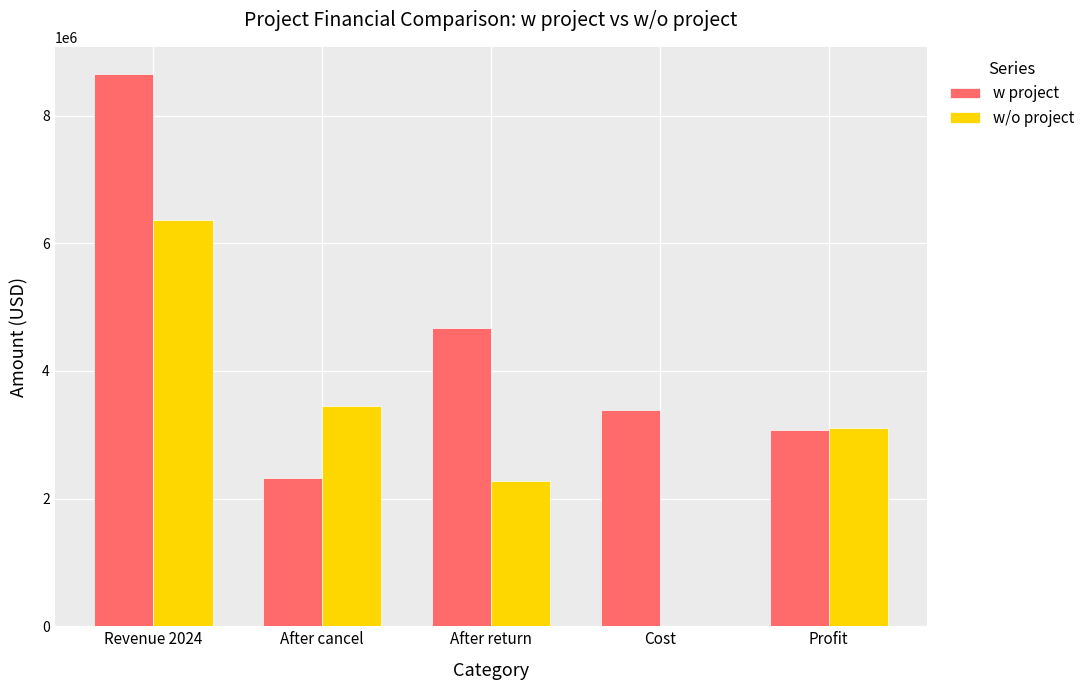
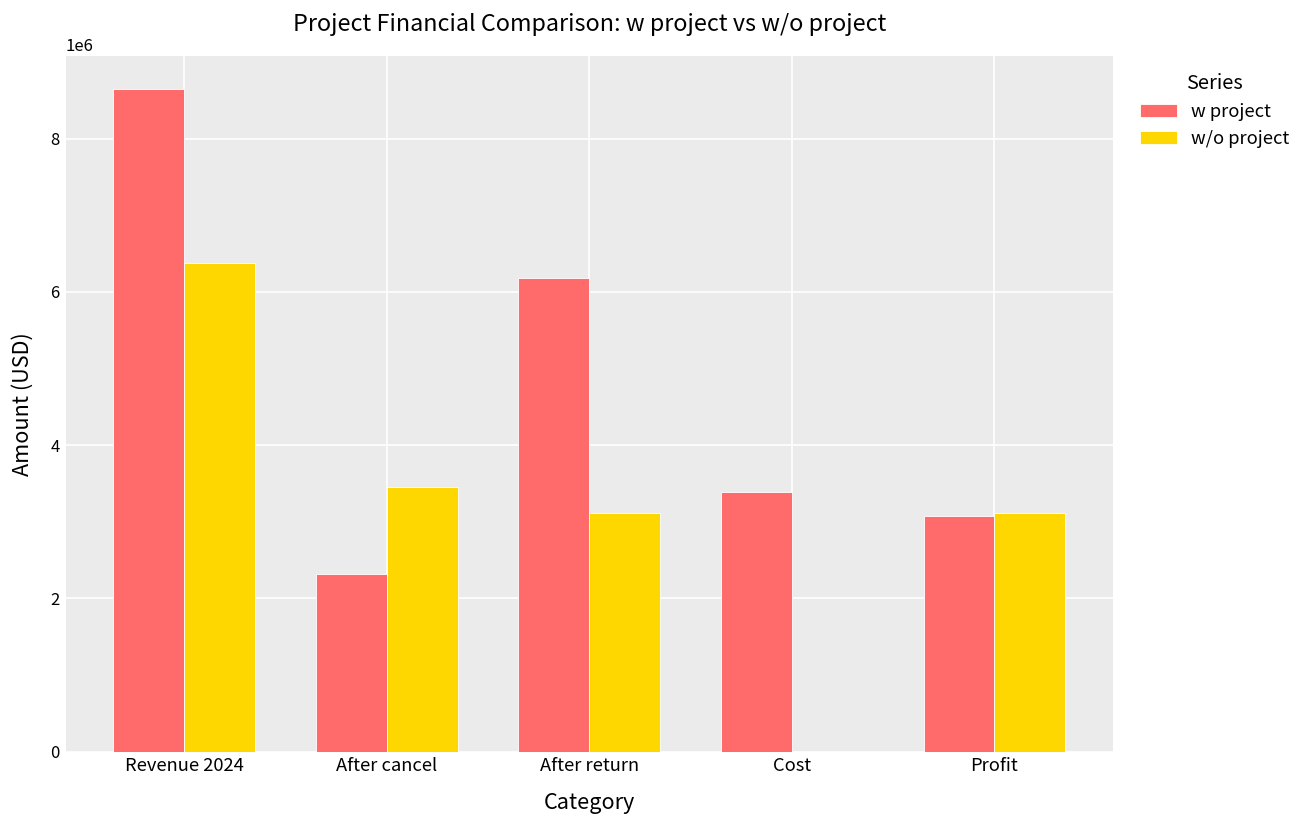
w project, After return: 4700000 -> 6200000
w/o project, After return: 2300000 -> 3100000
